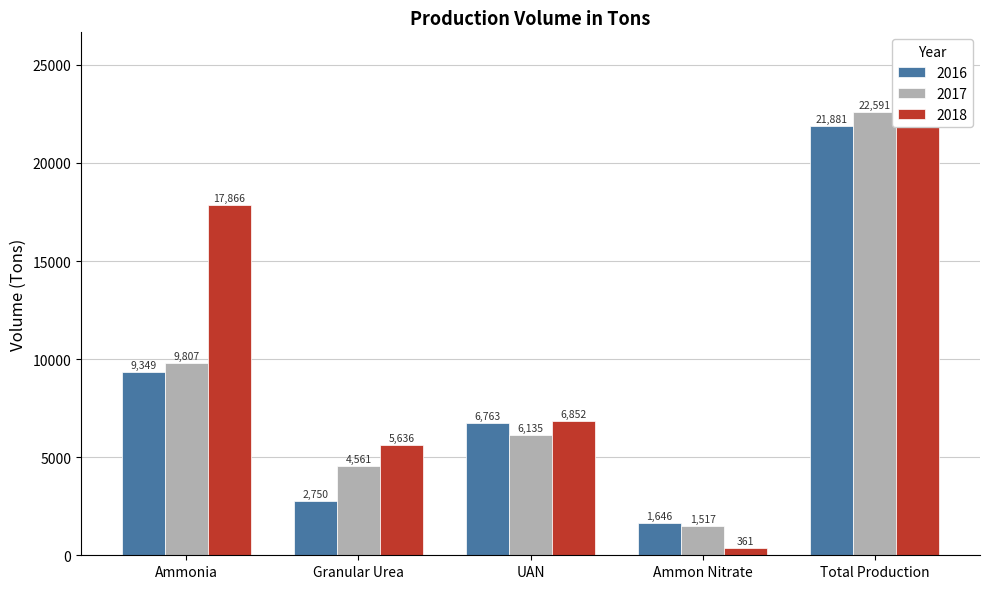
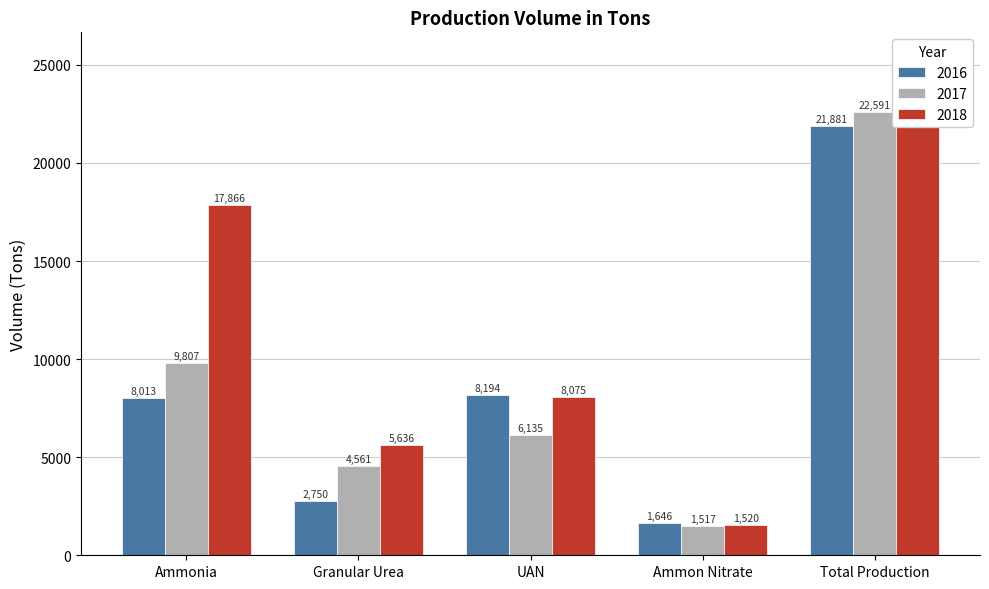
2016, Ammonia: 9,349 -> 8,013
2016, UAN: 6,763 -> 8,194
2018, UAN: 6,852 -> 8,075
2018, Ammon Nitrate: 361 -> 1,520
